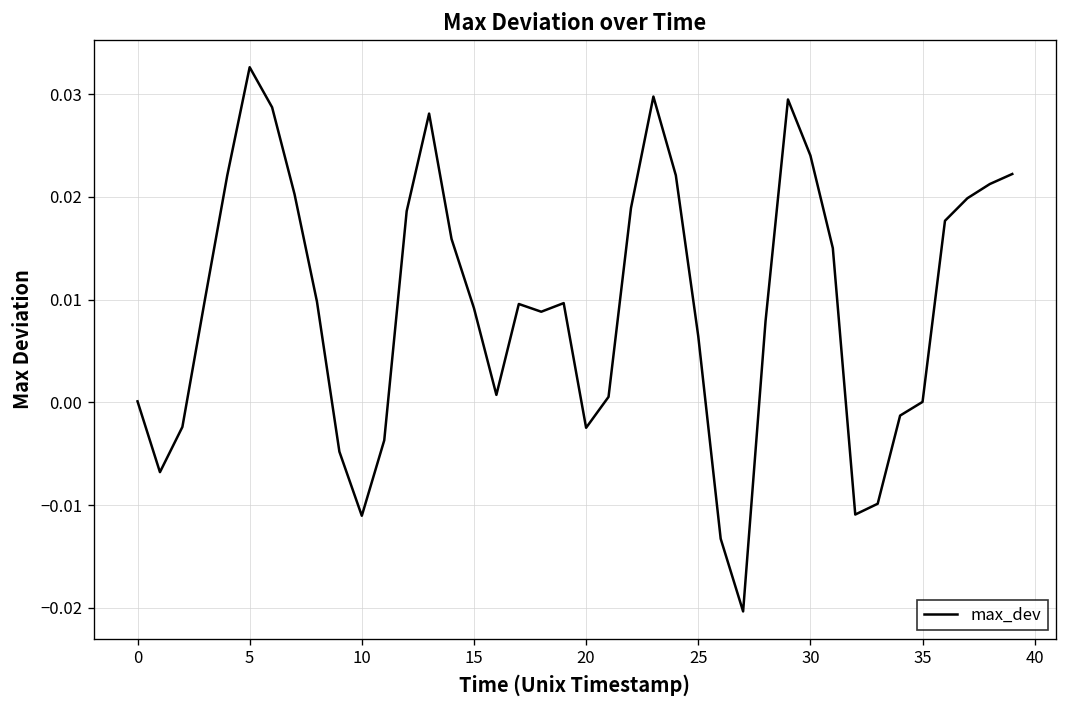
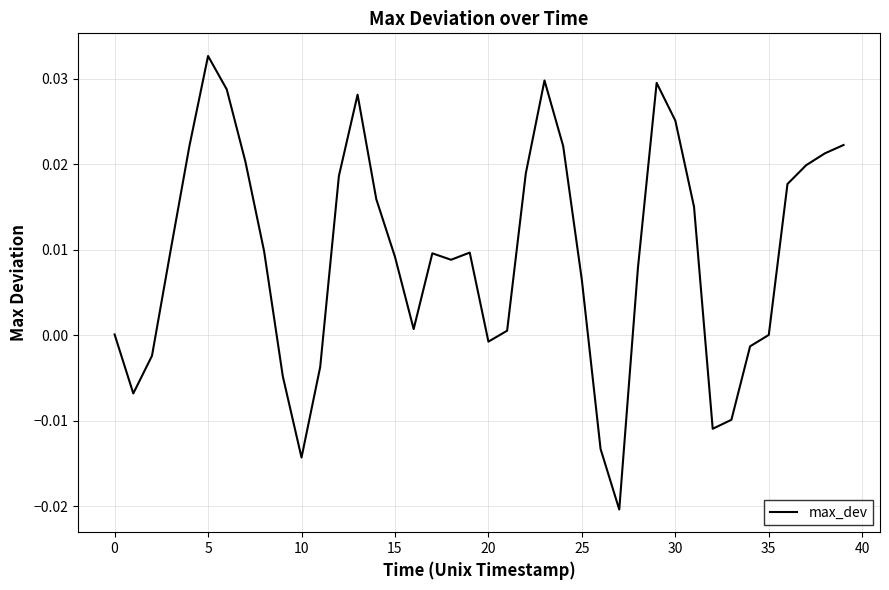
10: -0.011 -> -0.014
20: -0.002 -> -0.001
30: 0.024 -> 0.025
